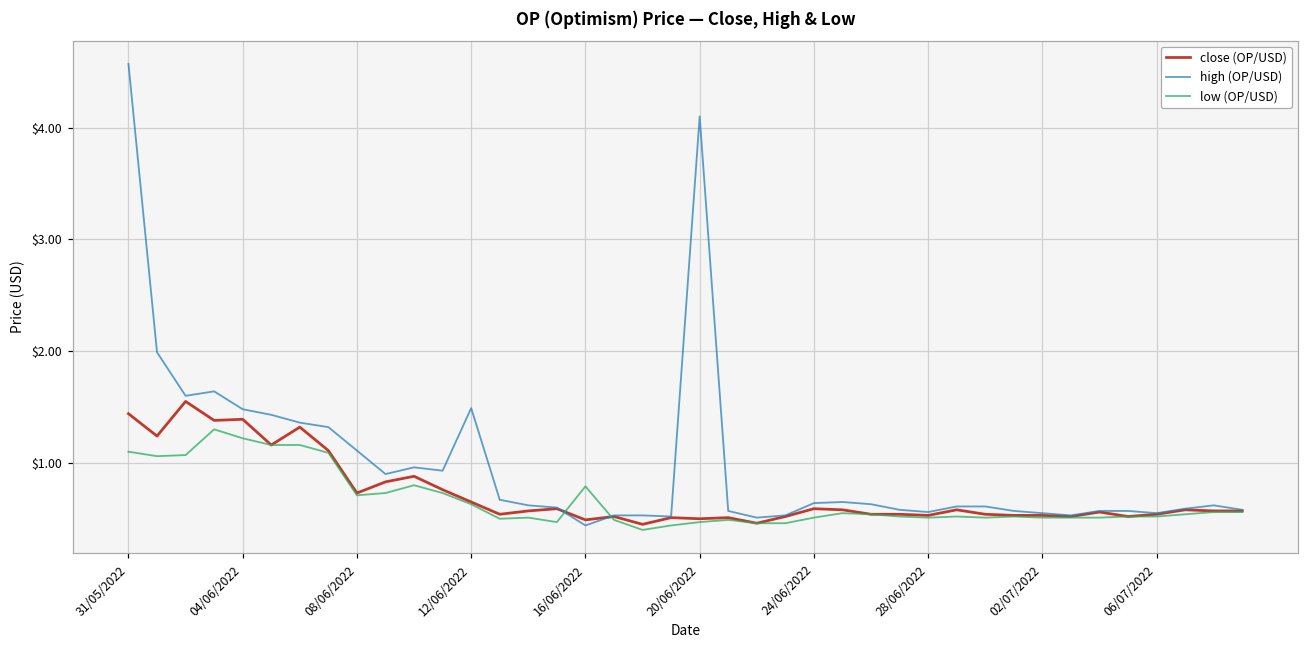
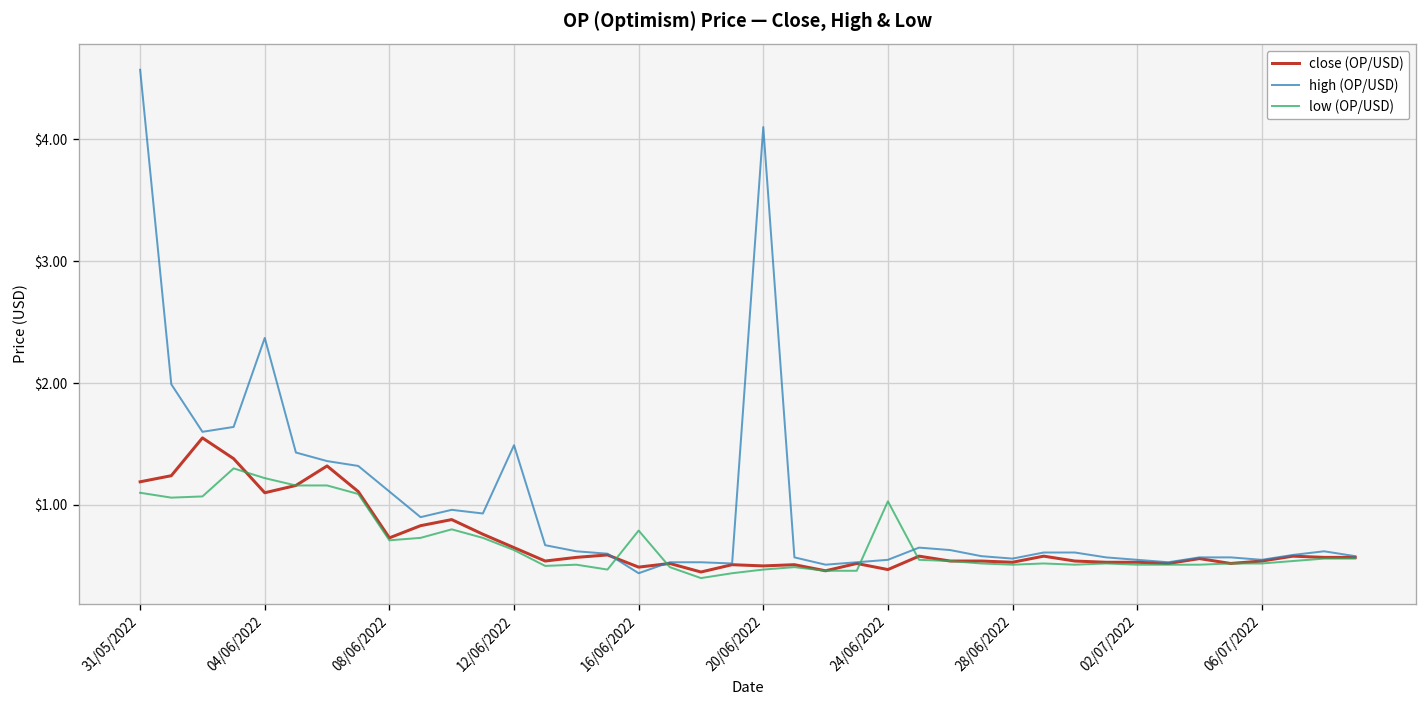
close (OP/USD), 31/05/2022: $1.44 -> $1.19
close (OP/USD), 04/06/2022: $1.39 -> $1.10
high (OP/USD), 04/06/2022: $1.48 -> $2.37
close (OP/USD), 24/06/2022: $0.59 -> $0.47
high (OP/USD), 24/06/2022: $0.64 -> $0.55
low (OP/USD), 24/06/2022: $0.51 -> $1.03
